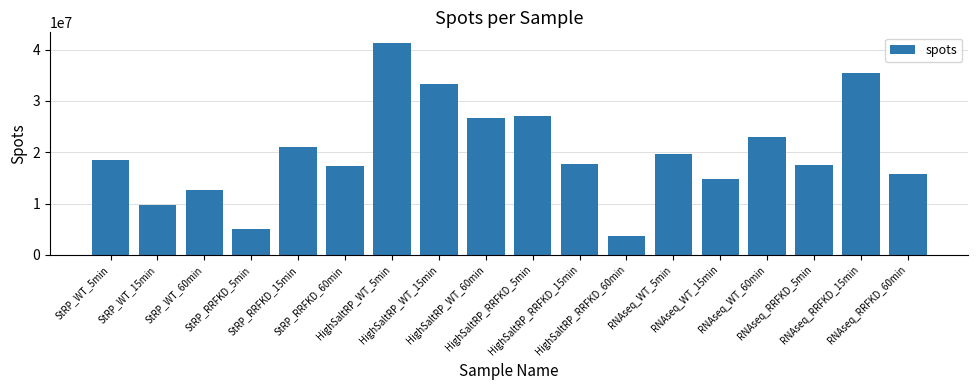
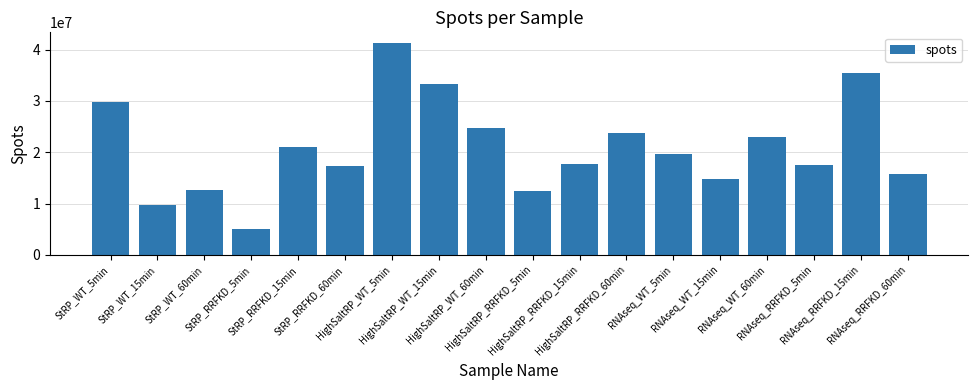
StRP_WT_5min: 18000000 -> 30000000
HighSaltRP_WT_60min: 27000000 -> 25000000
HighSaltRP_RRFKD_5min: 27000000 -> 12000000
HighSaltRP_RRFKD_60min: 4000000 -> 24000000
